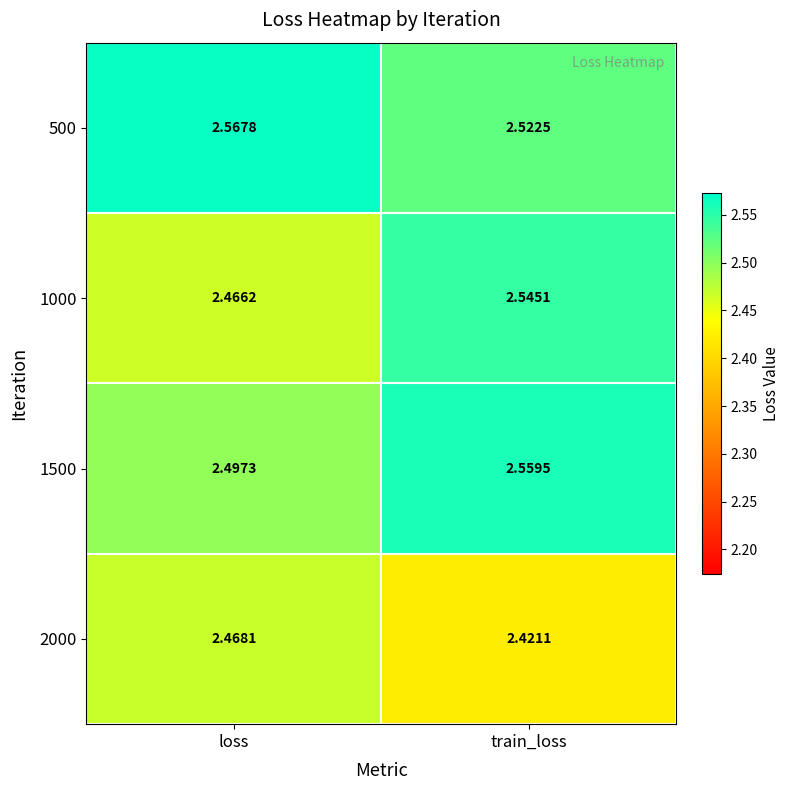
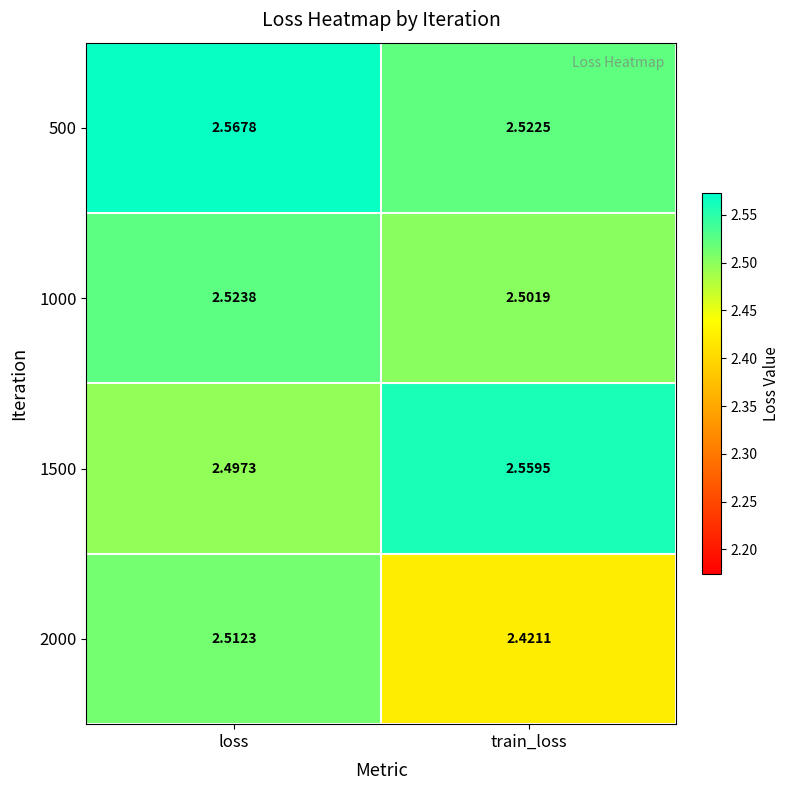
1000, loss: 2.4662 -> 2.5238
1000, train_loss: 2.5451 -> 2.5019
2000, loss: 2.4681 -> 2.5123
